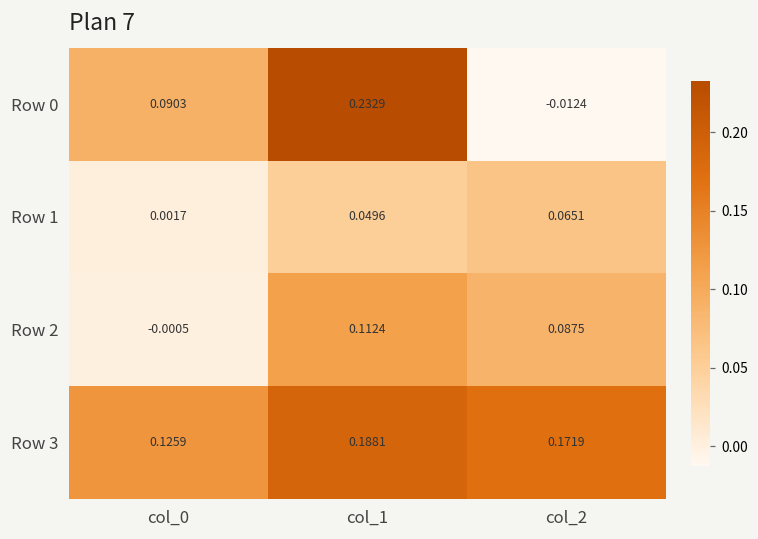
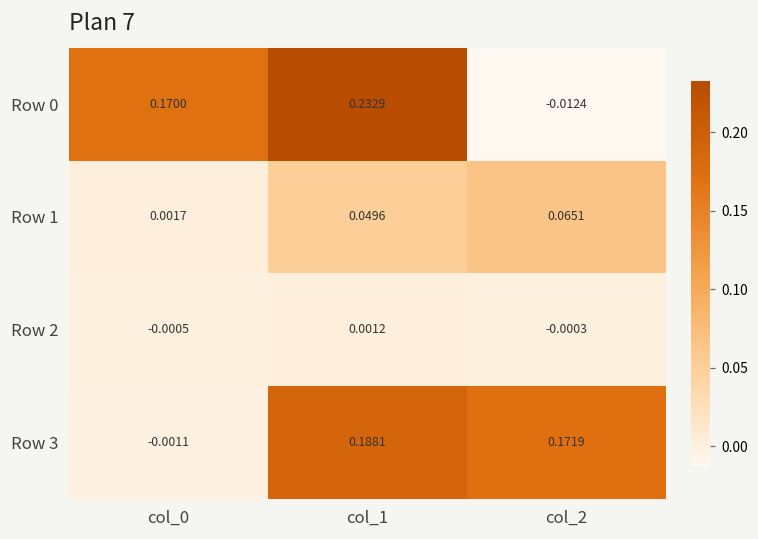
Row 0, col_0: 0.0903 -> 0.1700
Row 2, col_1: 0.1124 -> 0.0012
Row 2, col_2: 0.0875 -> -0.0003
Row 3, col_0: 0.1259 -> -0.0011
